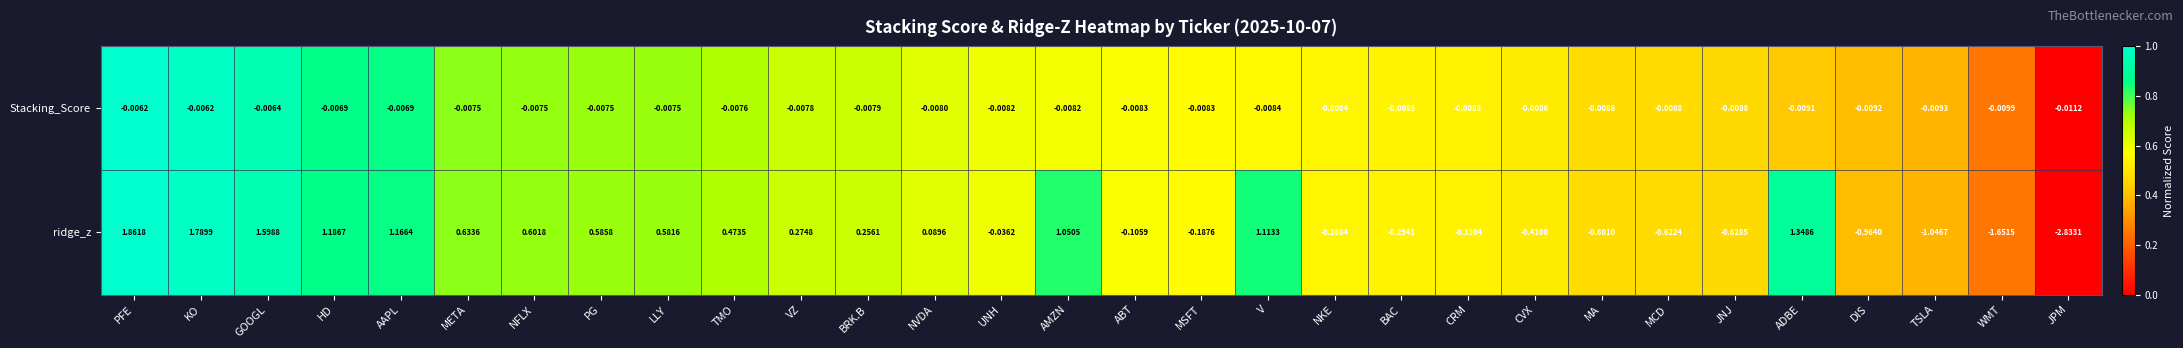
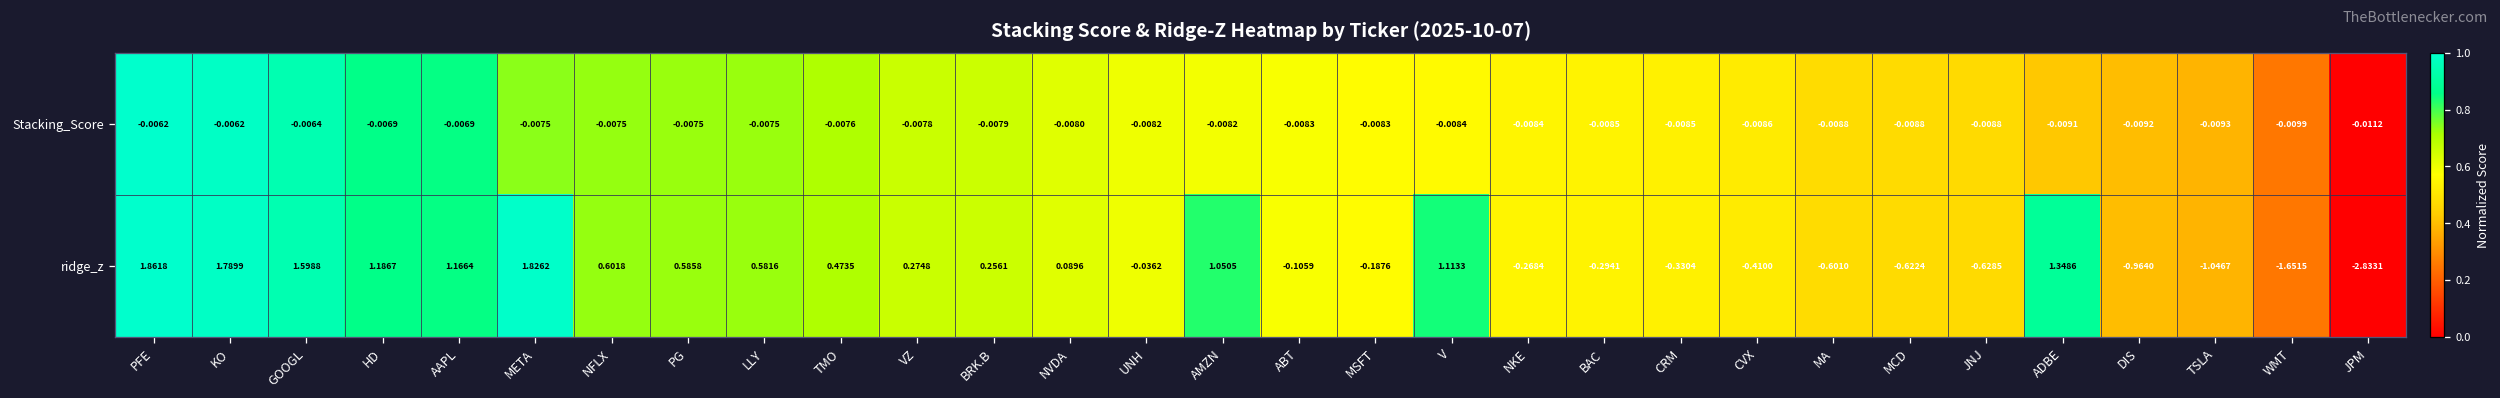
ridge_z, META: 0.6336 -> 1.8262
